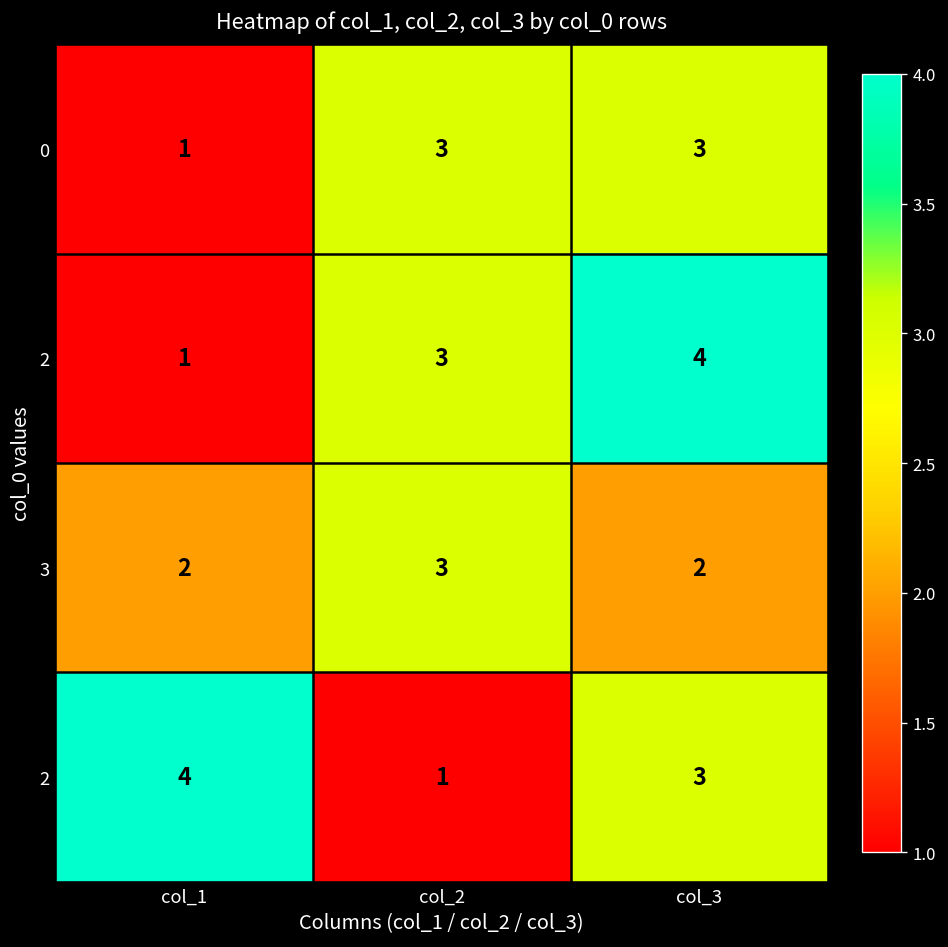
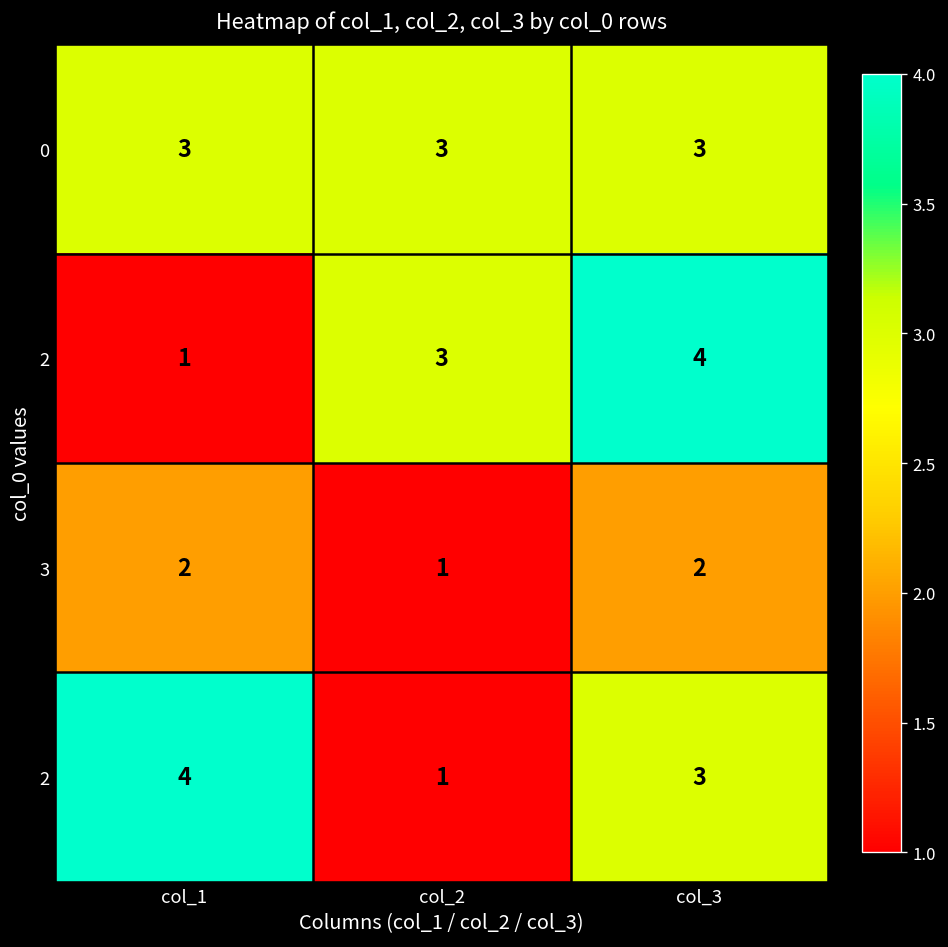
0, col_1: 1 -> 3
3, col_2: 3 -> 1
